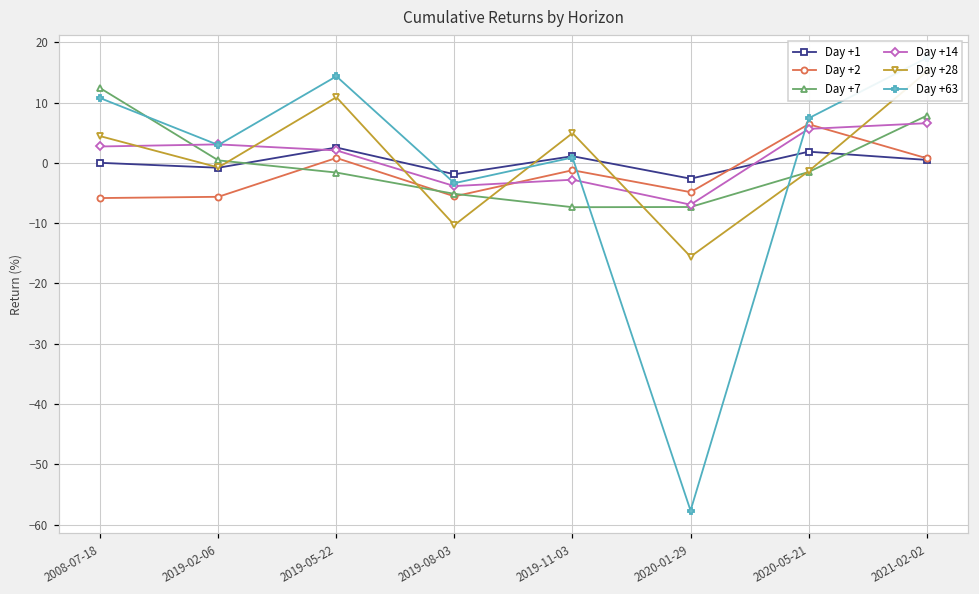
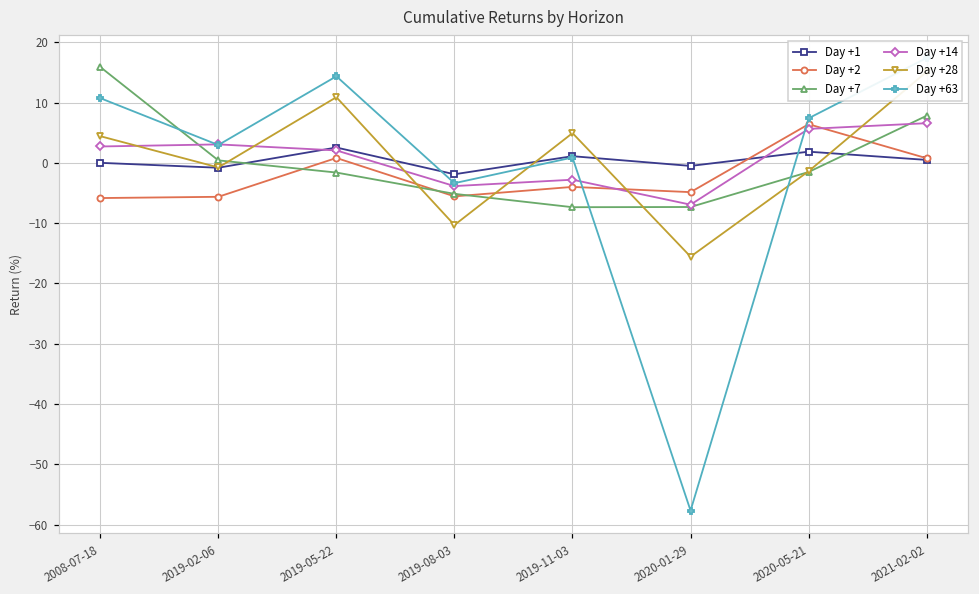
Day +7, 2008-07-18: 12 -> 16
Day +2, 2019-11-03: -1 -> -4
Day +1, 2020-01-29: -3 -> -1
